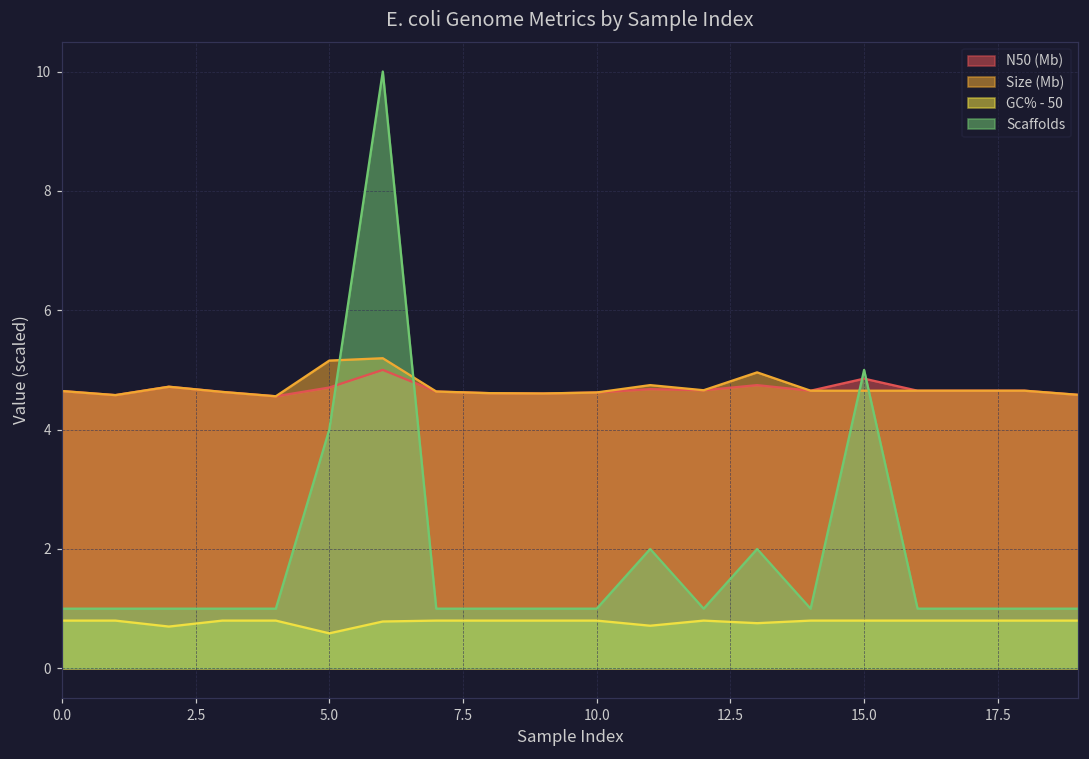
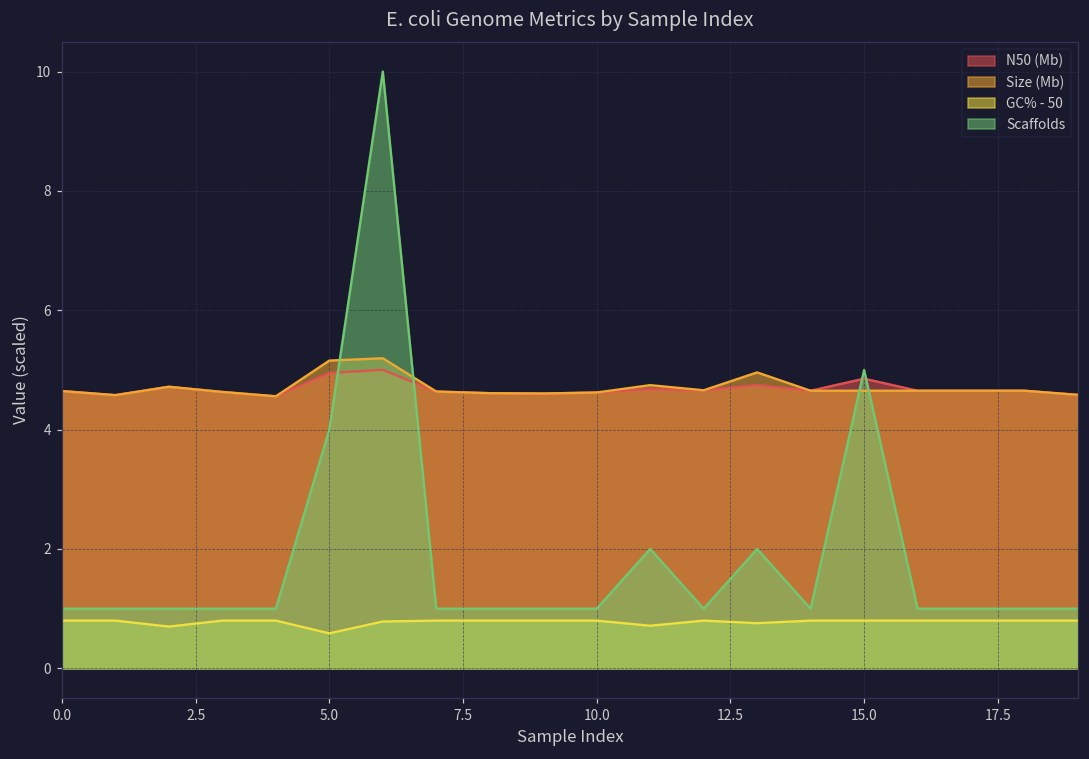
N50 (Mb), 5.0: 4.7 -> 4.9
